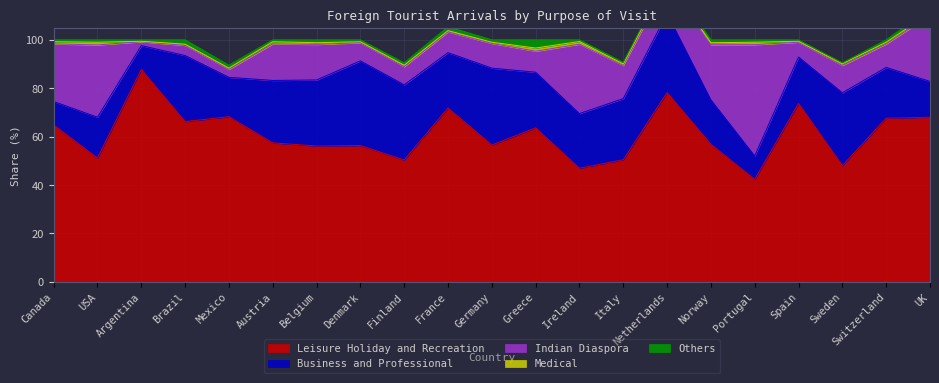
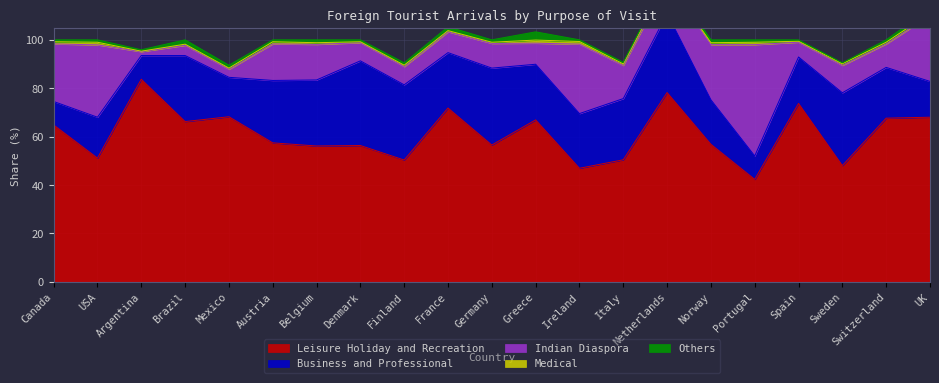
Leisure Holiday and Recreation, Argentina: 88 -> 84
Leisure Holiday and Recreation, Greece: 64 -> 67
